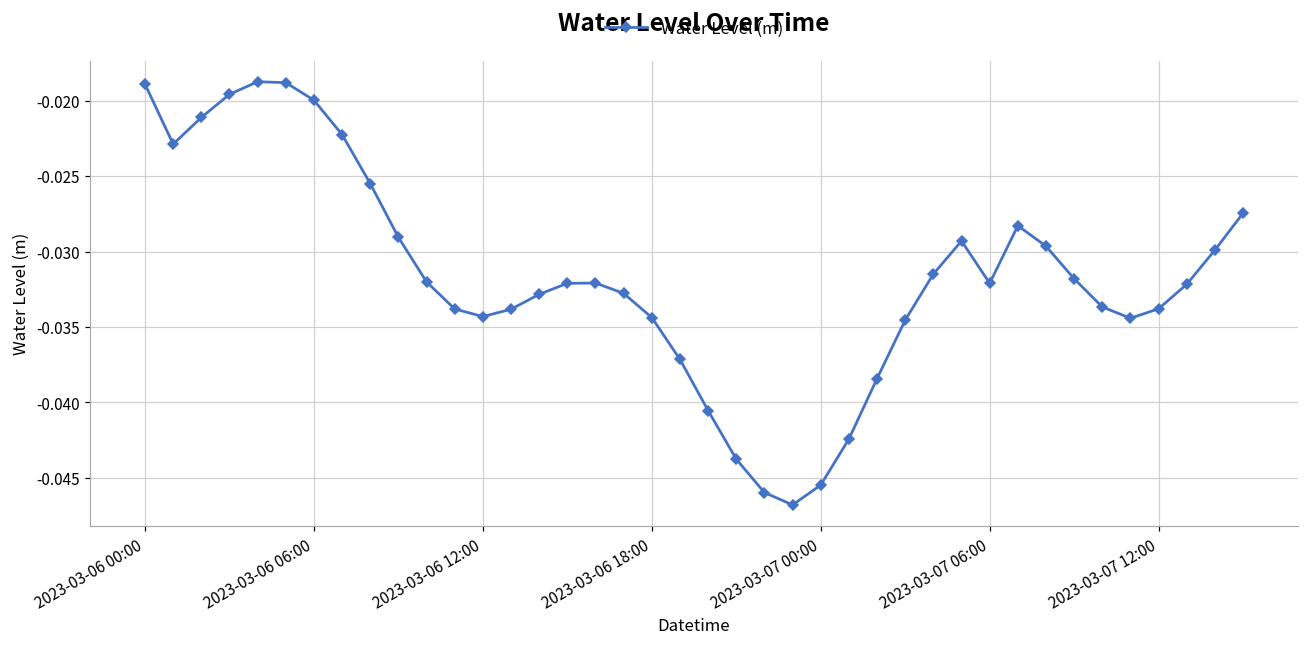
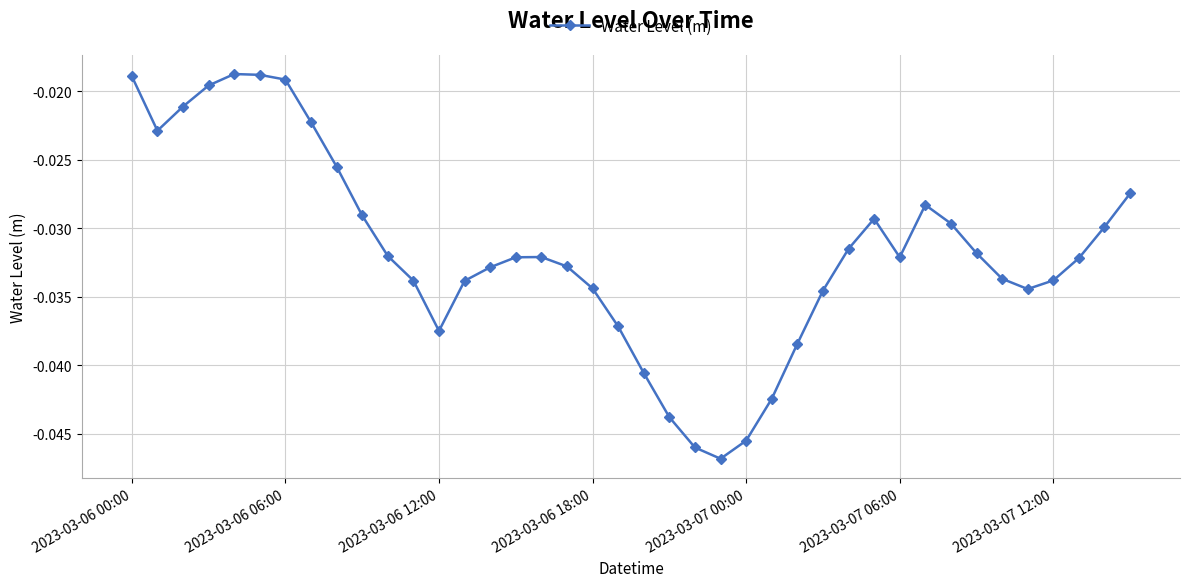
2023-03-06 06:00: -0.0200 -> -0.0191
2023-03-06 12:00: -0.0343 -> -0.0375
